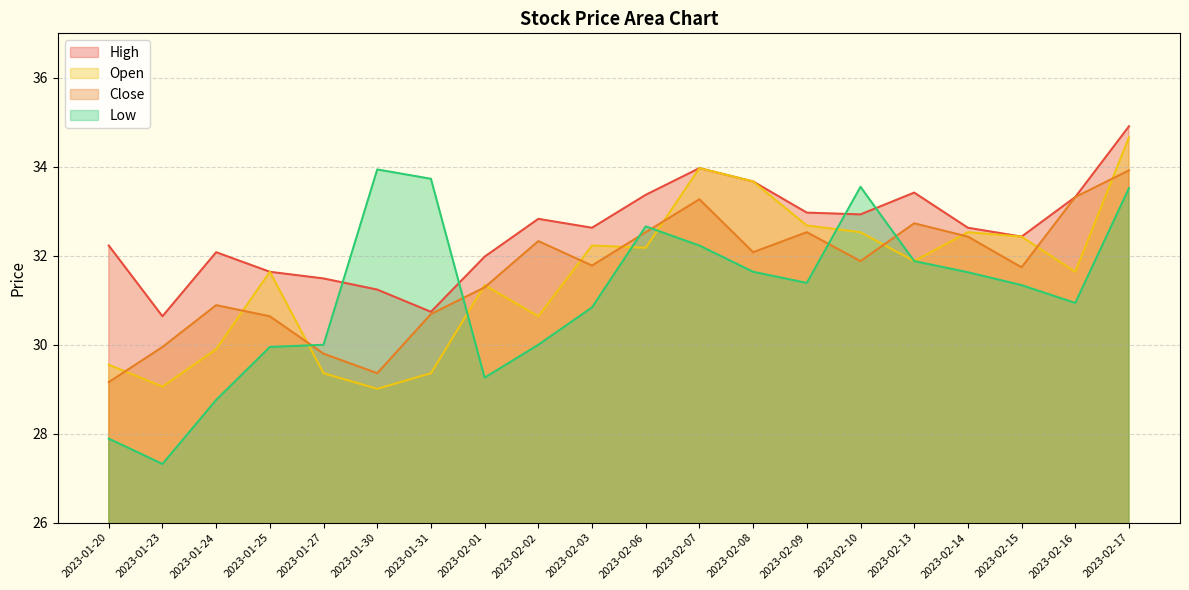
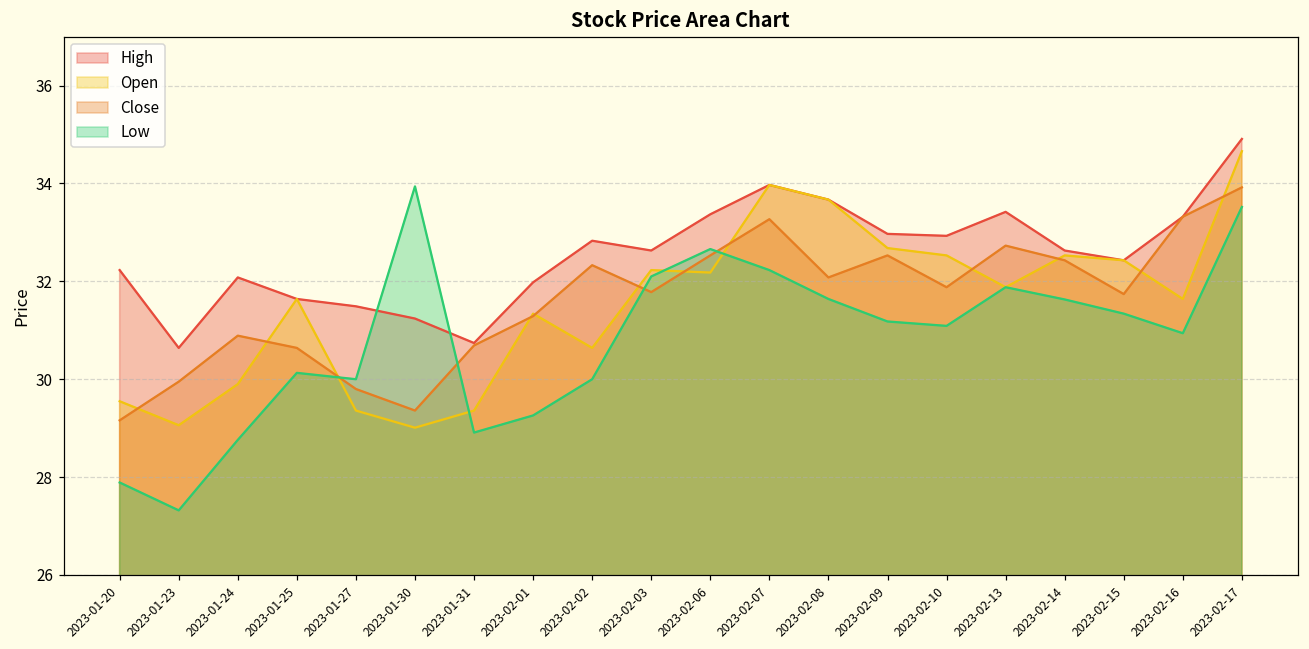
Low, 2023-01-25: 30.0 -> 30.1
Low, 2023-01-31: 33.7 -> 28.9
Low, 2023-02-03: 30.8 -> 32.1
Low, 2023-02-09: 31.4 -> 31.2
Low, 2023-02-10: 33.6 -> 31.1
